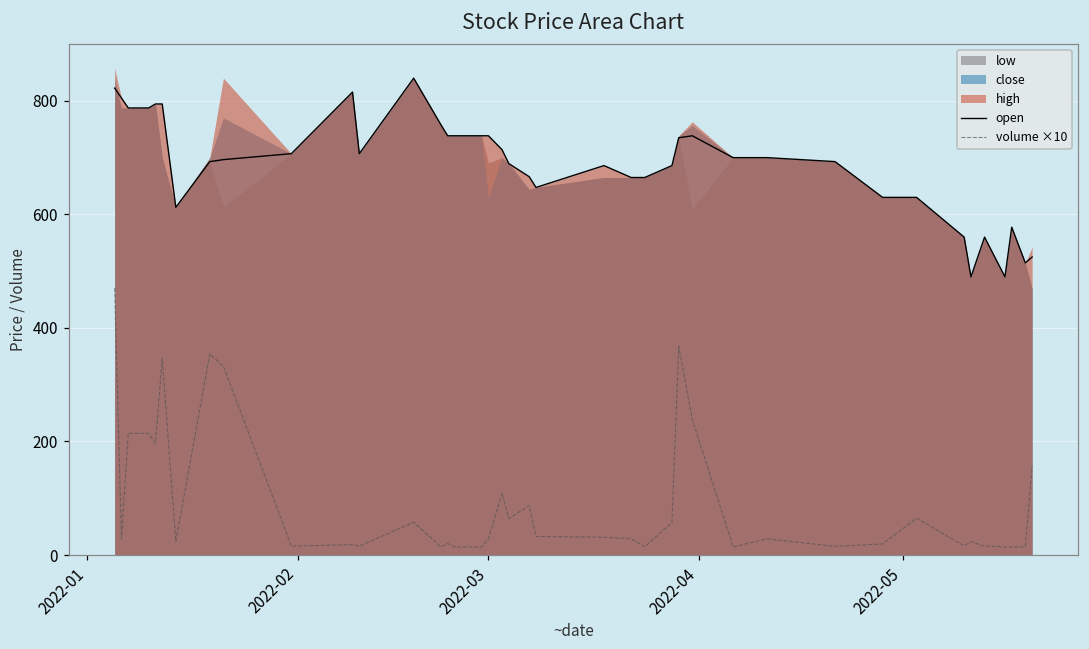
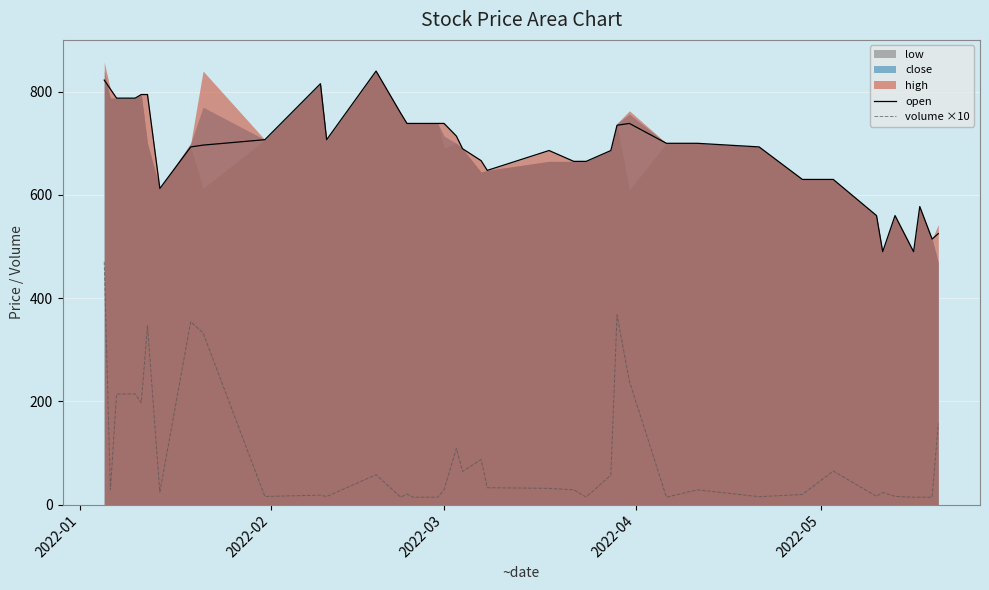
close, 2022-03: 630 -> 710
